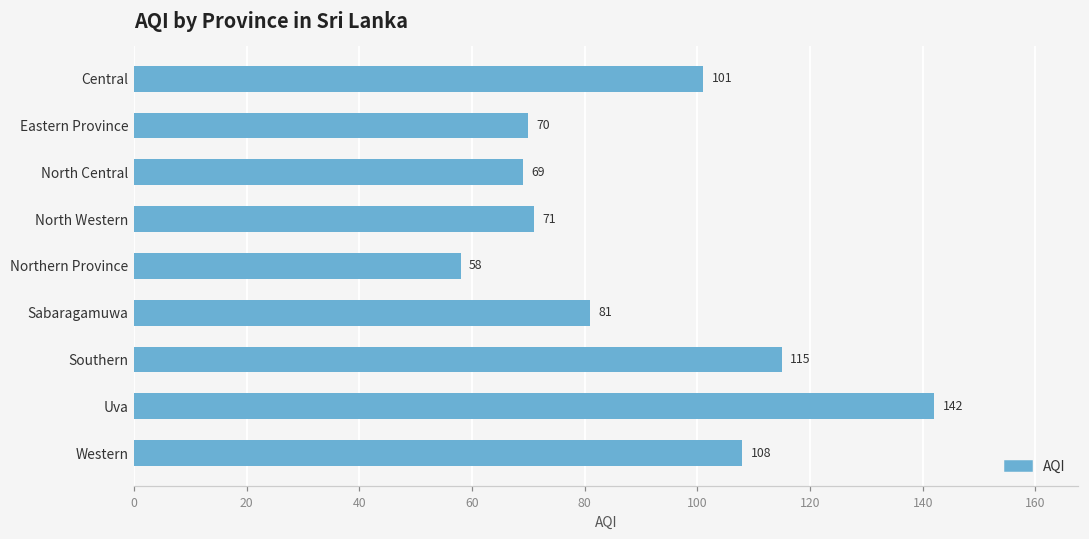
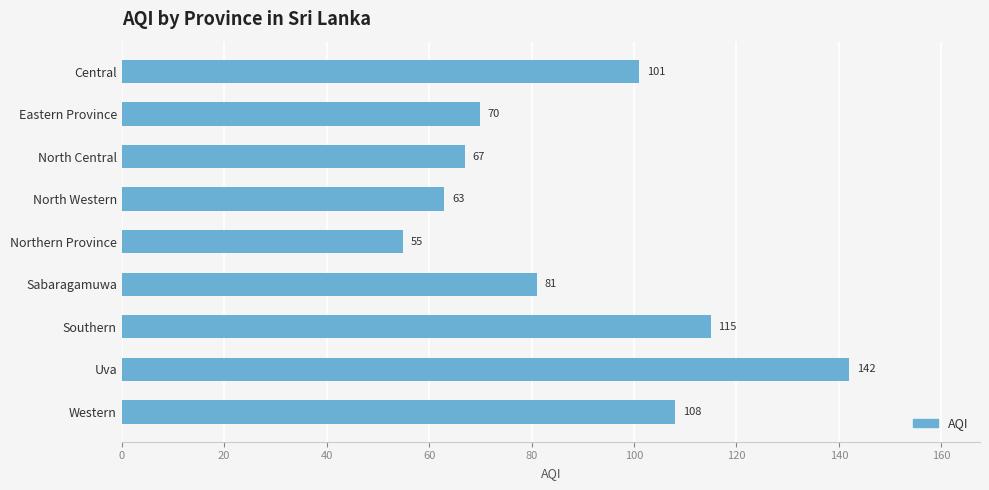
North Central: 69 -> 67
North Western: 71 -> 63
Northern Province: 58 -> 55
